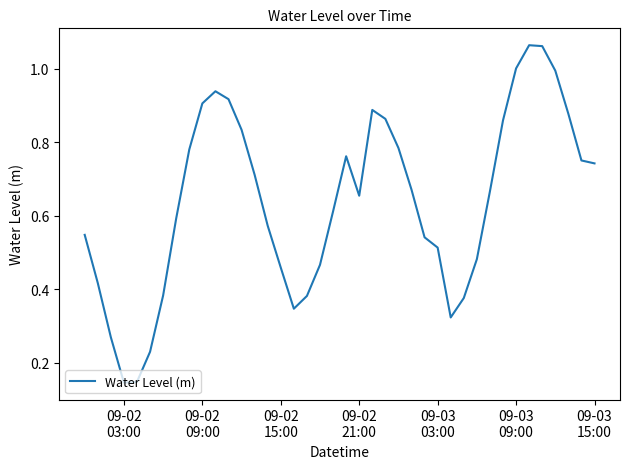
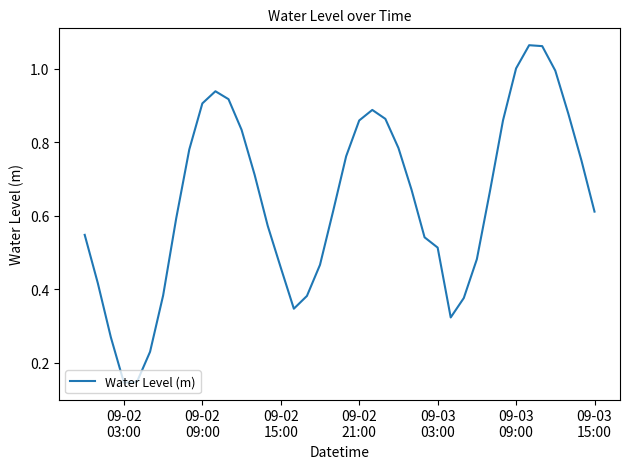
09-02 21:00: 0.65 -> 0.86
09-03 15:00: 0.74 -> 0.61
